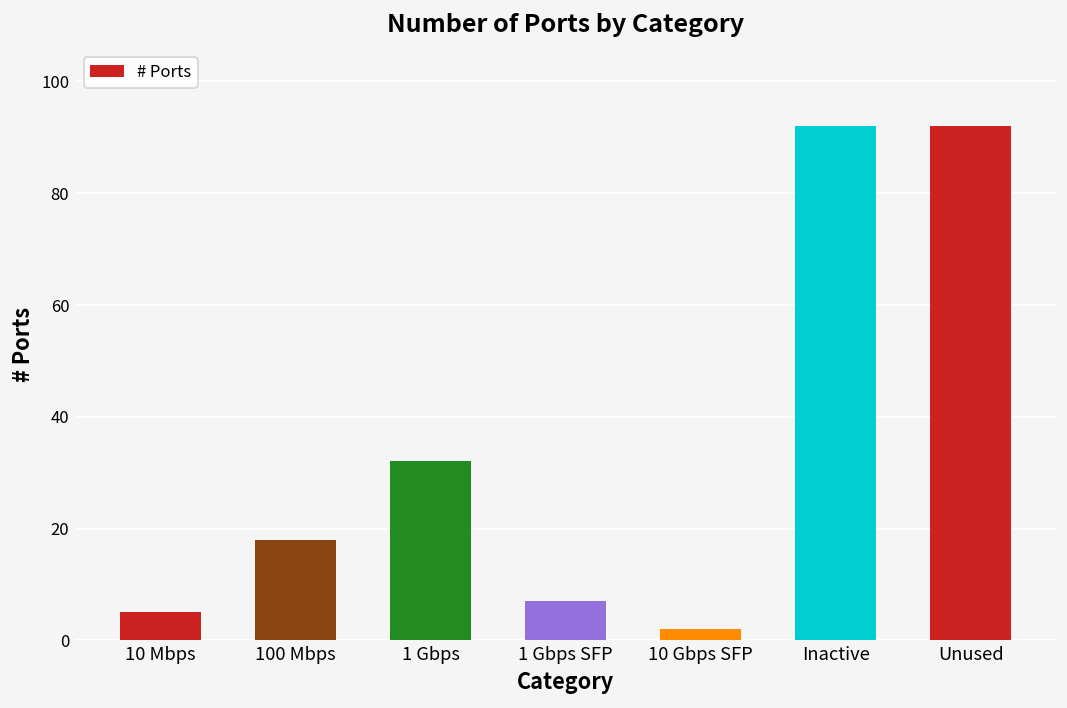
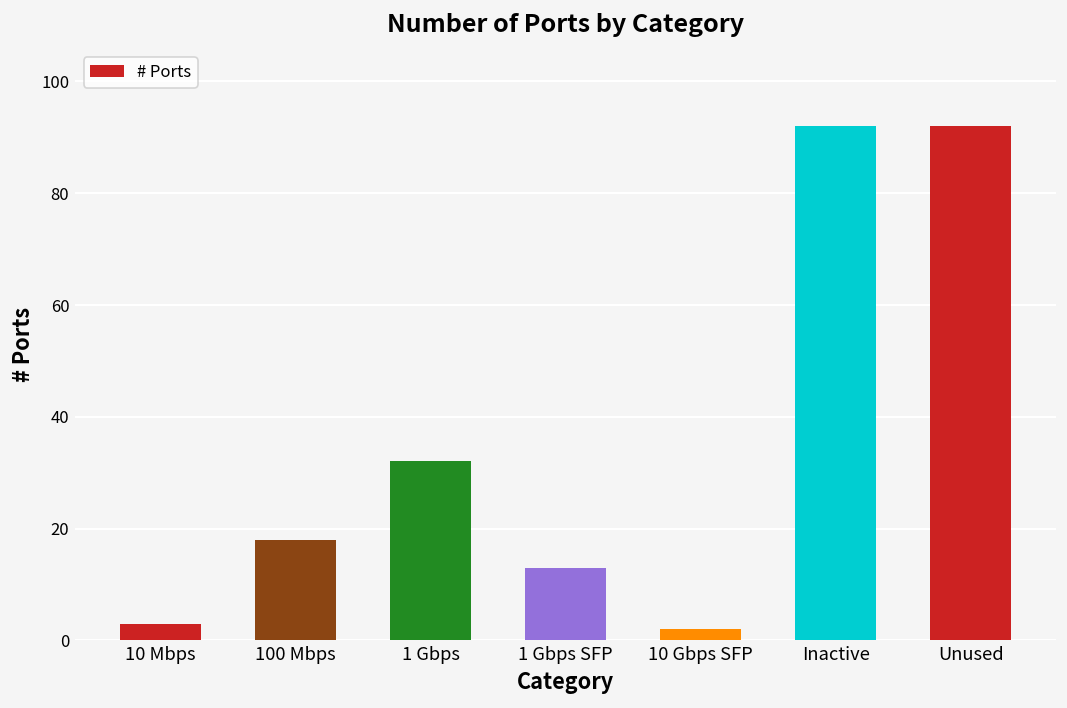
10 Mbps: 5 -> 3
1 Gbps SFP: 7 -> 13
